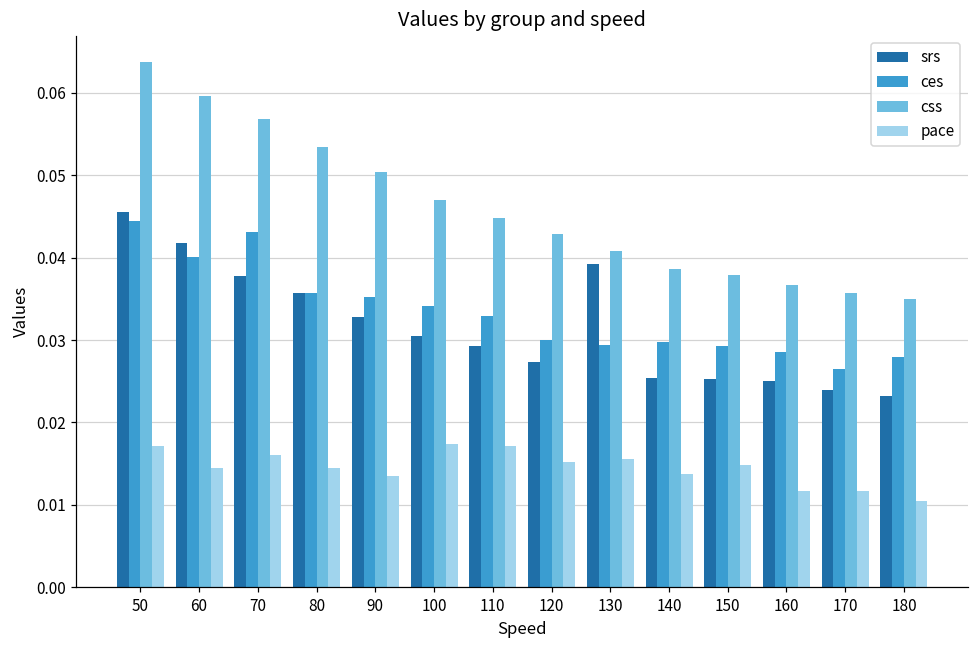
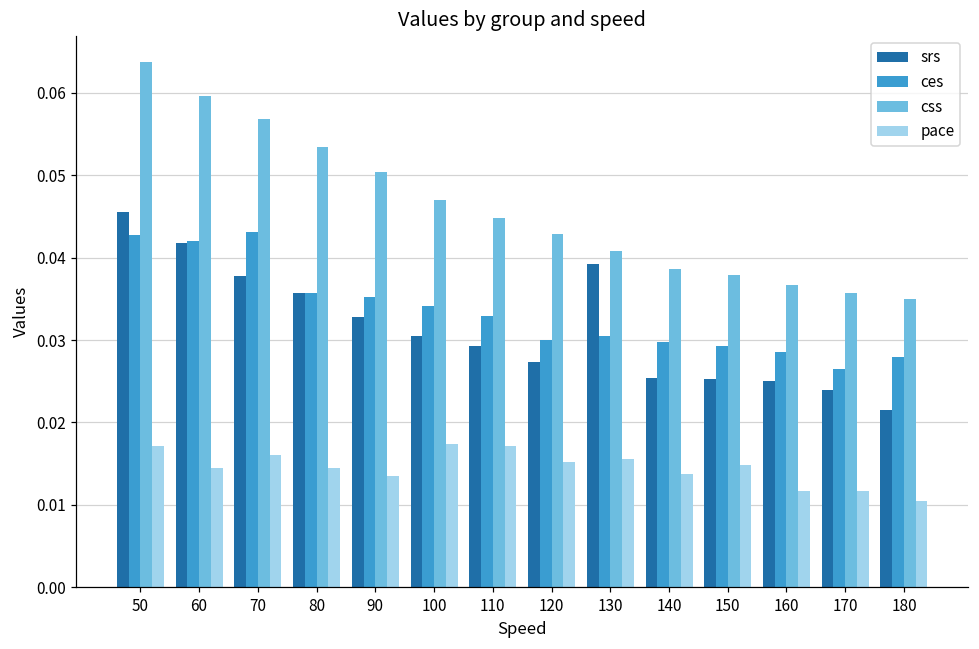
ces, 50: 0.044 -> 0.043
ces, 60: 0.040 -> 0.042
ces, 130: 0.029 -> 0.030
srs, 180: 0.023 -> 0.021
